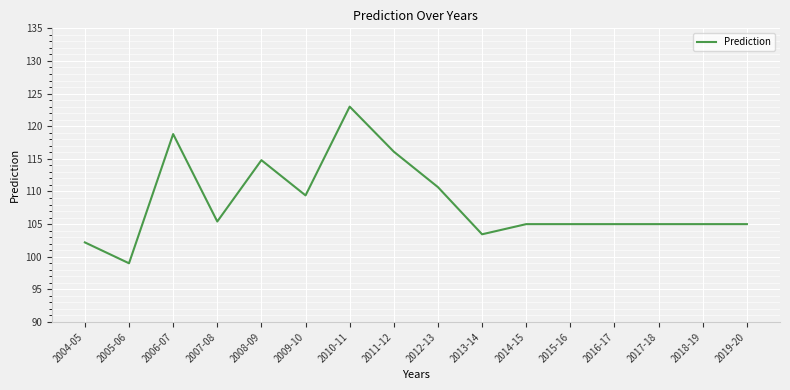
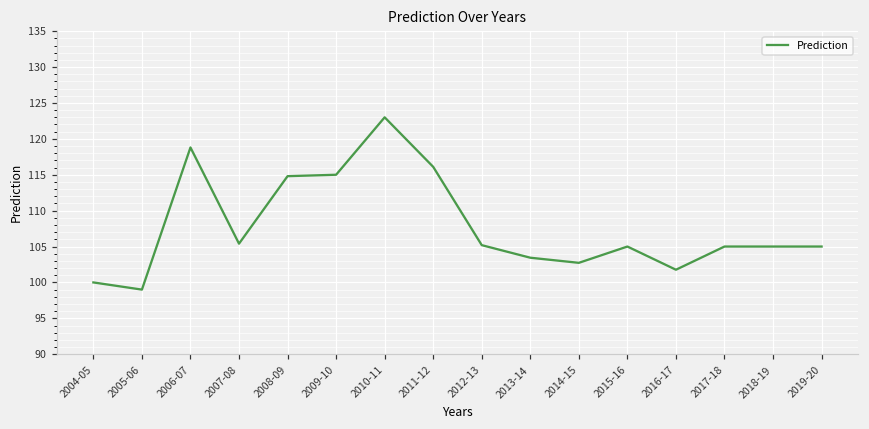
2004-05: 102 -> 100
2009-10: 109 -> 115
2012-13: 111 -> 105
2014-15: 105 -> 103
2016-17: 105 -> 102
